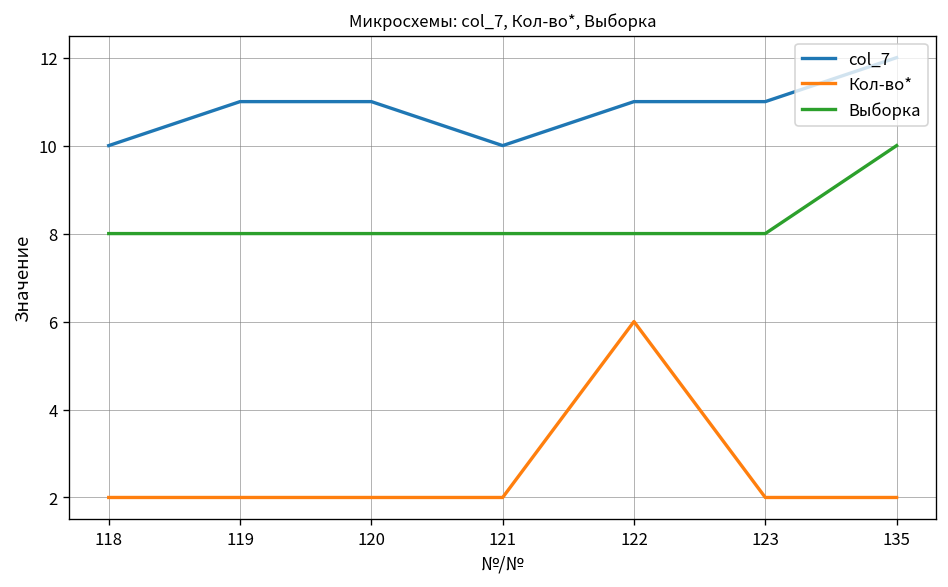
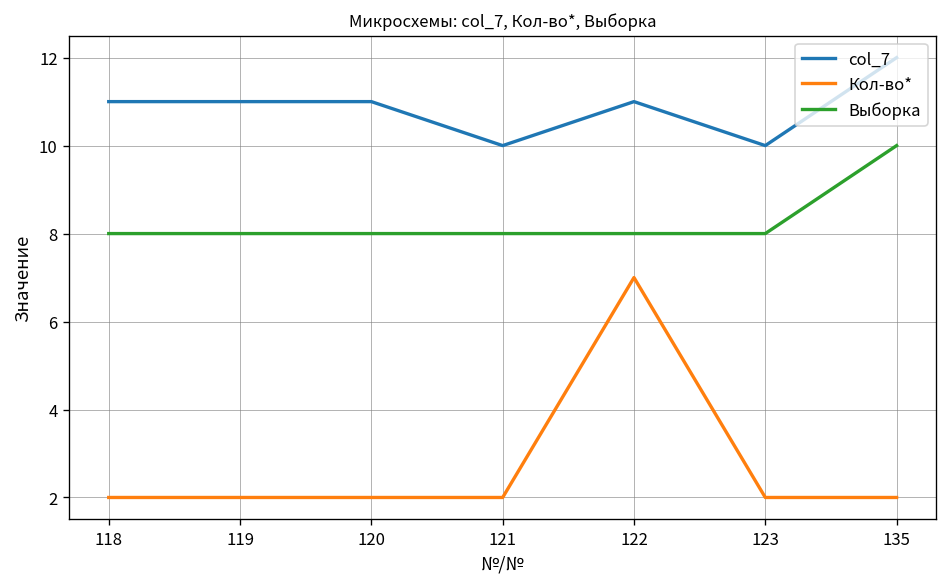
col_7, 118: 10 -> 11
Кол-во*, 122: 6 -> 7
col_7, 123: 11 -> 10
